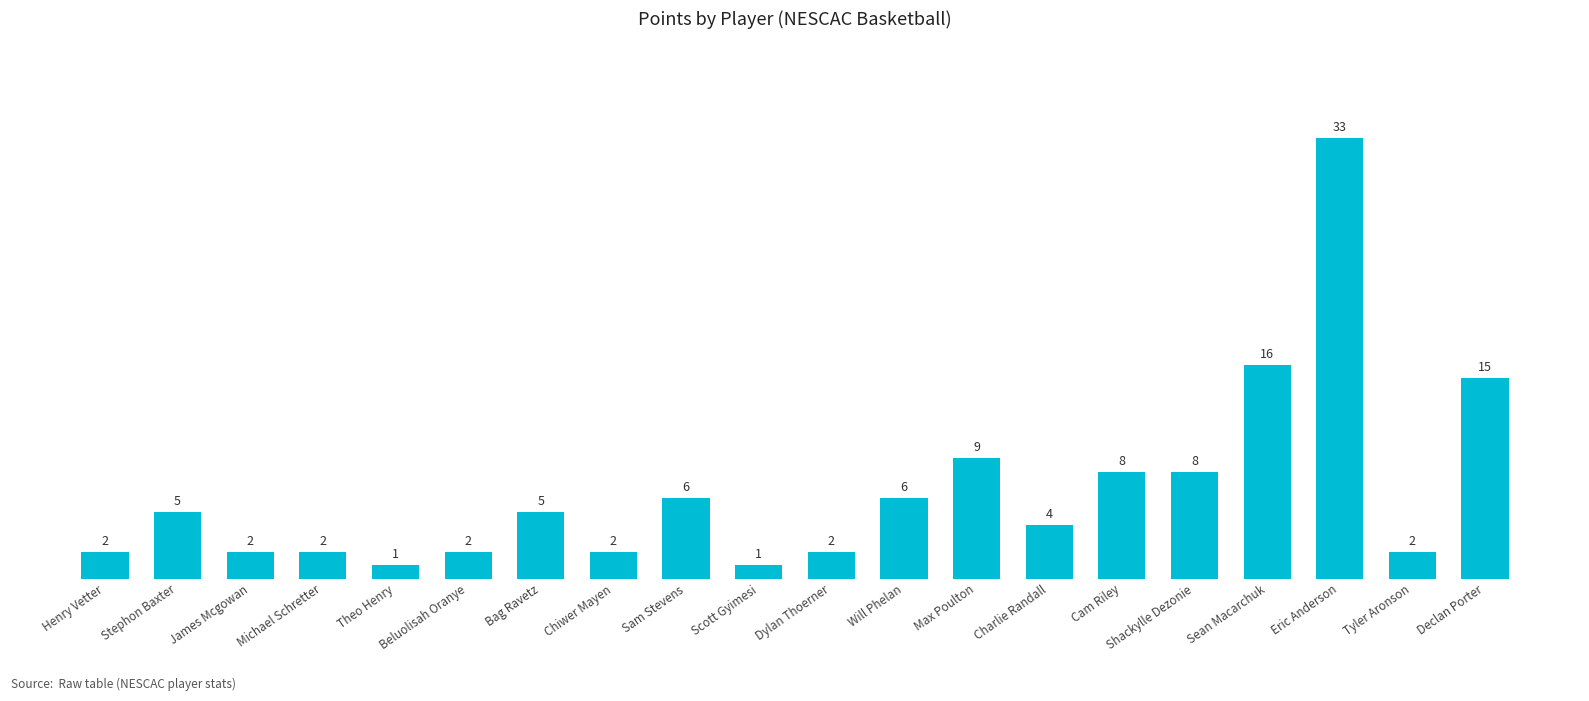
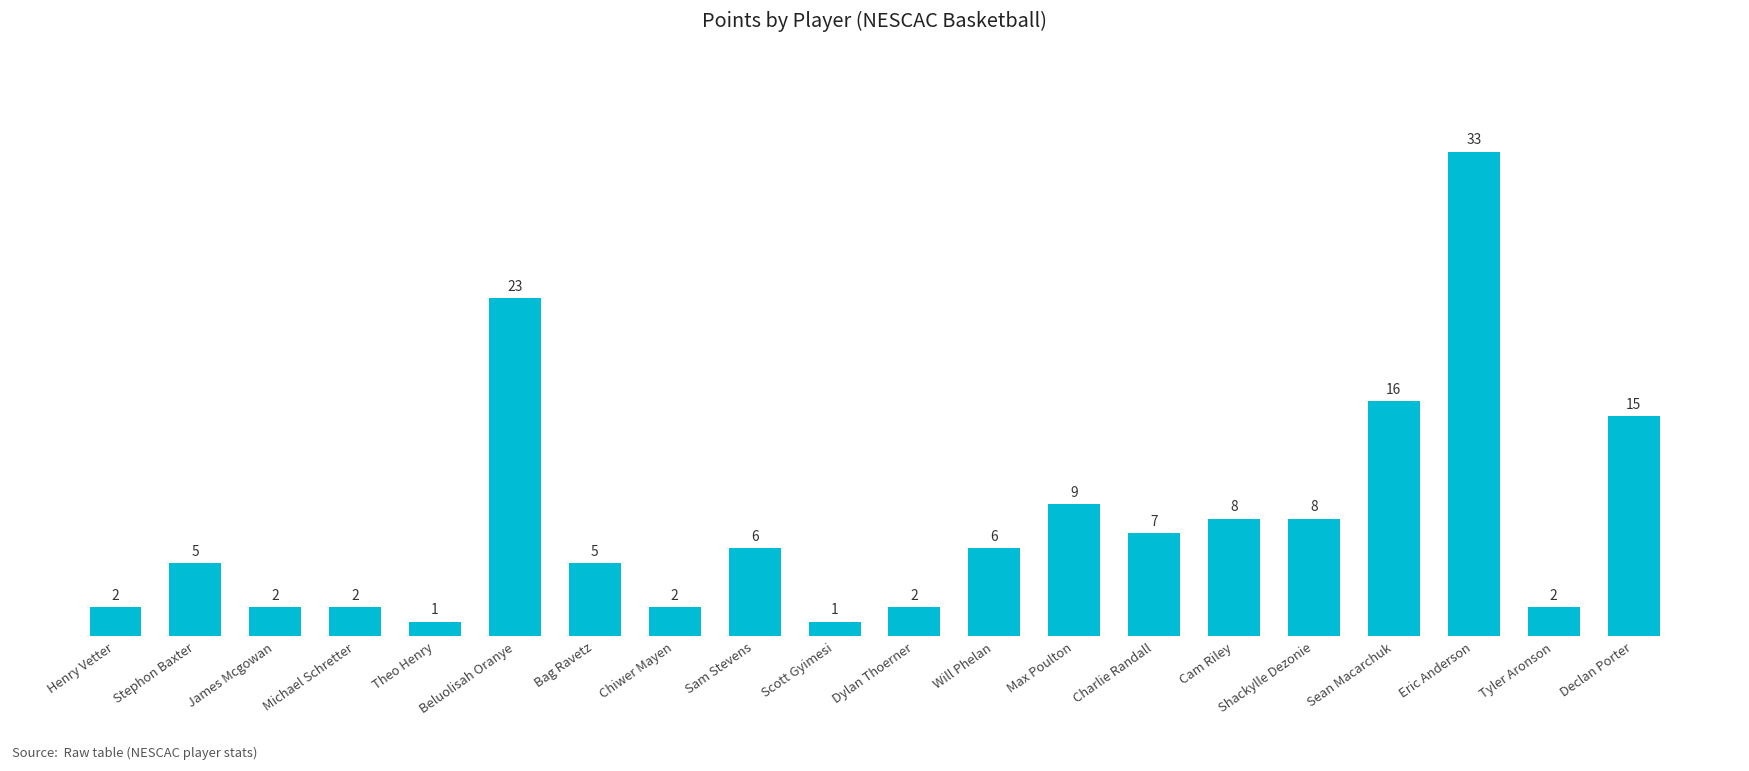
Beluolisah Oranye: 2 -> 23
Charlie Randall: 4 -> 7
